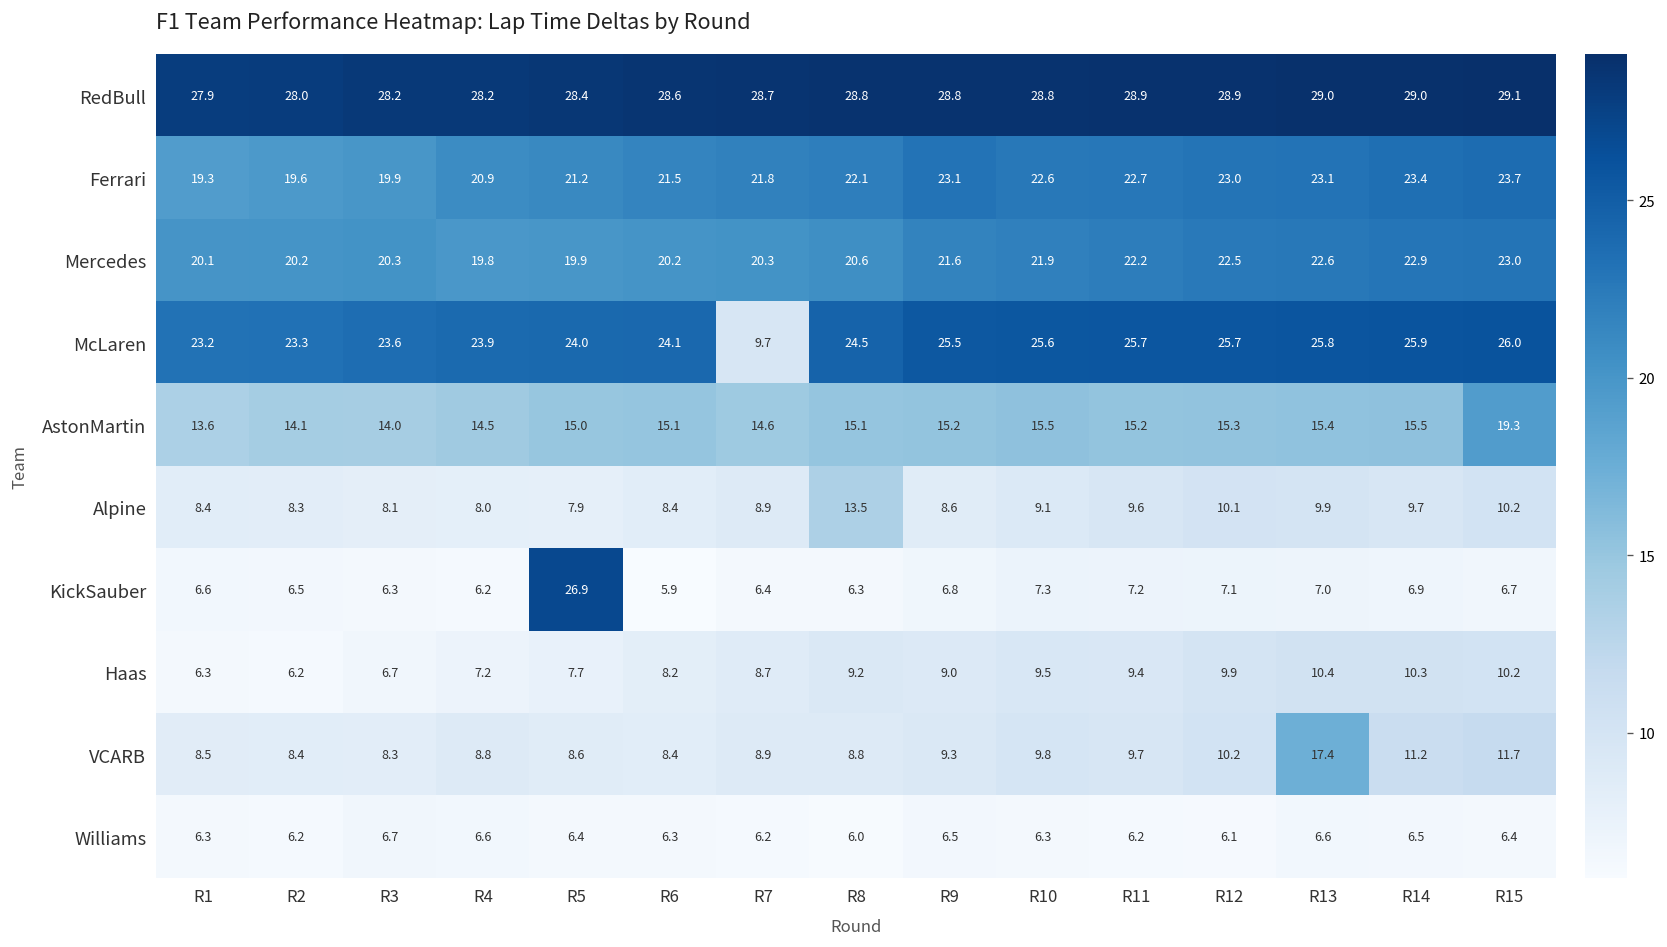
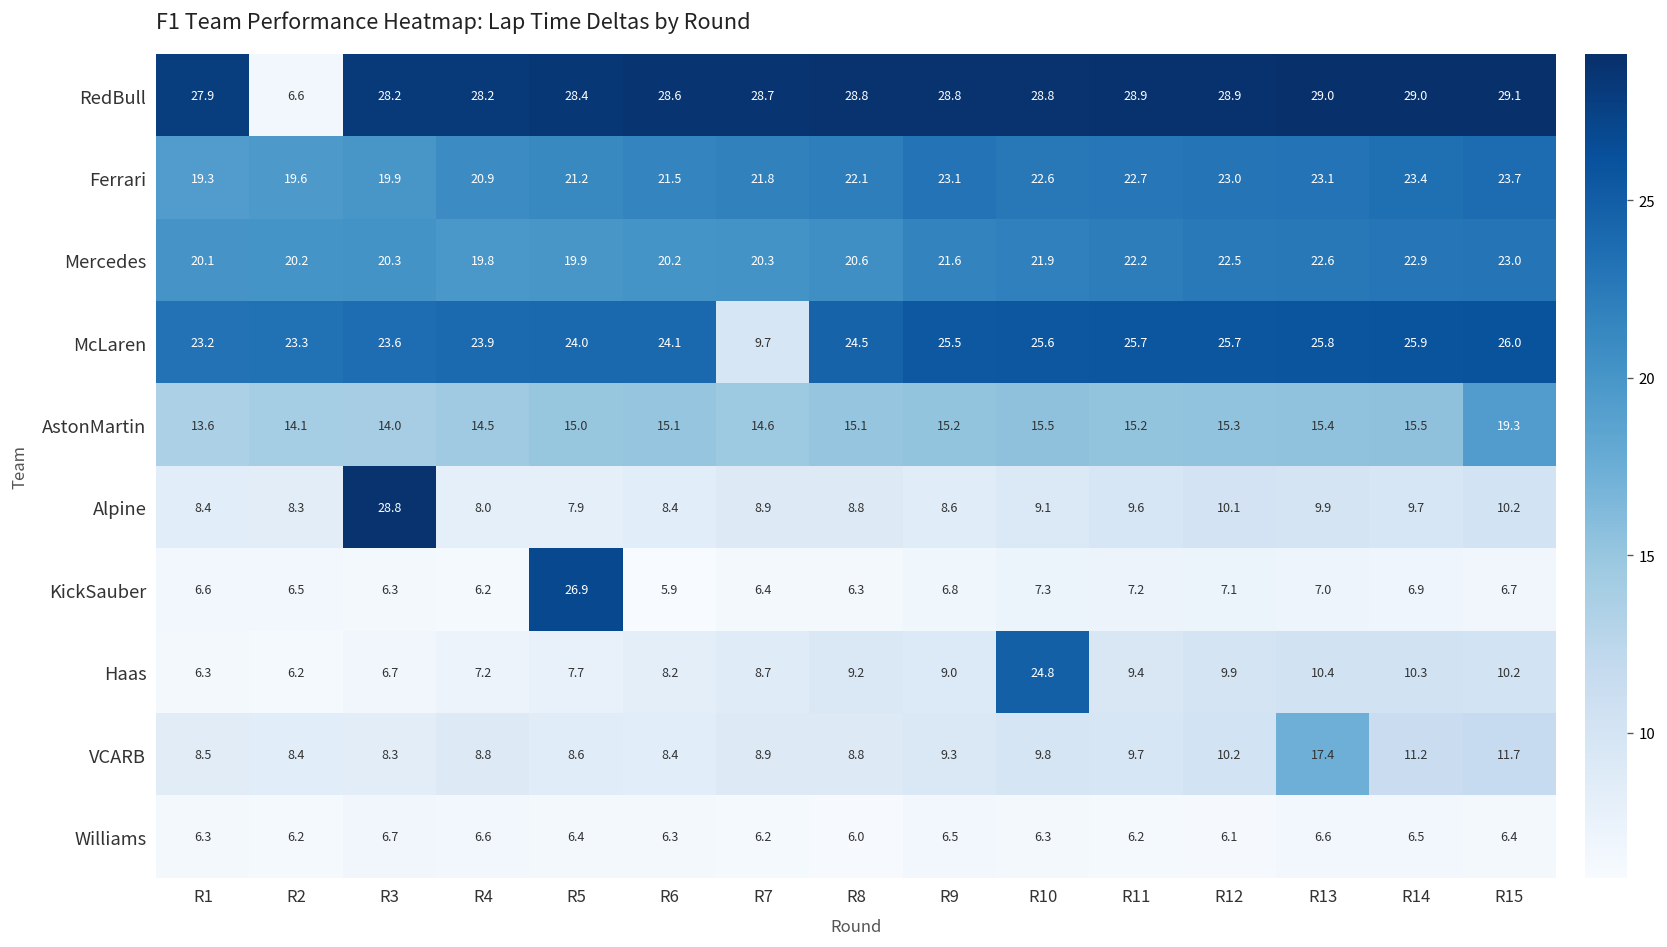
RedBull, R2: 28.0 -> 6.6
Alpine, R3: 8.1 -> 28.8
Alpine, R8: 13.5 -> 8.8
Haas, R10: 9.5 -> 24.8
